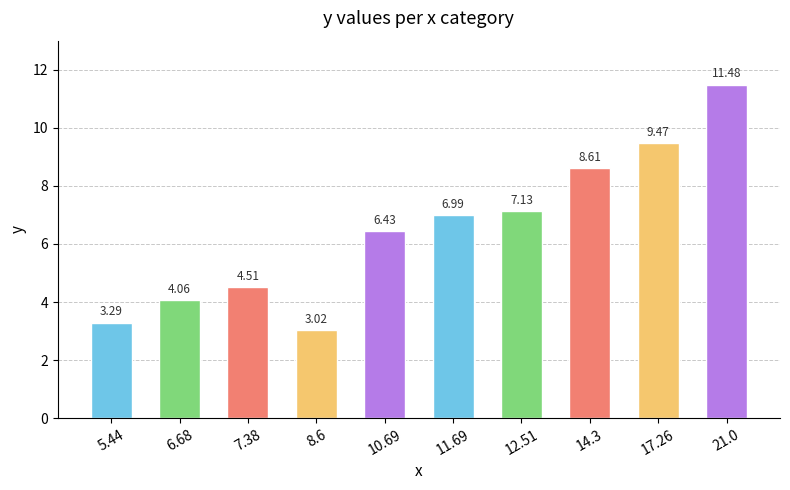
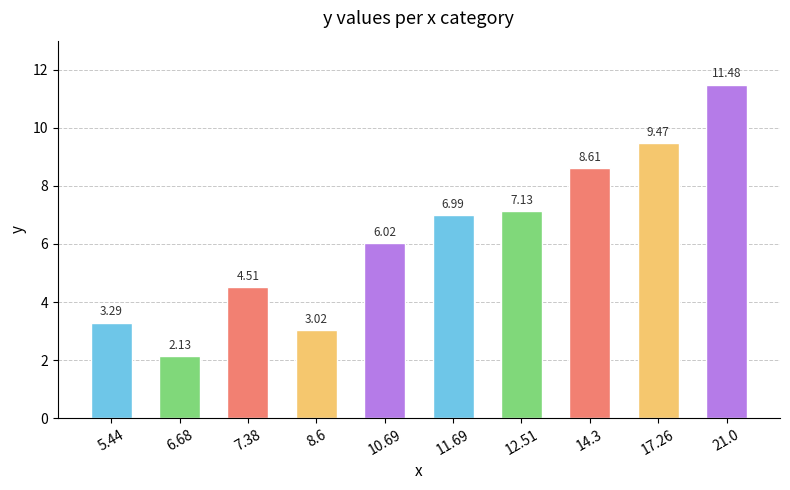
6.68: 4.06 -> 2.13
10.69: 6.43 -> 6.02
